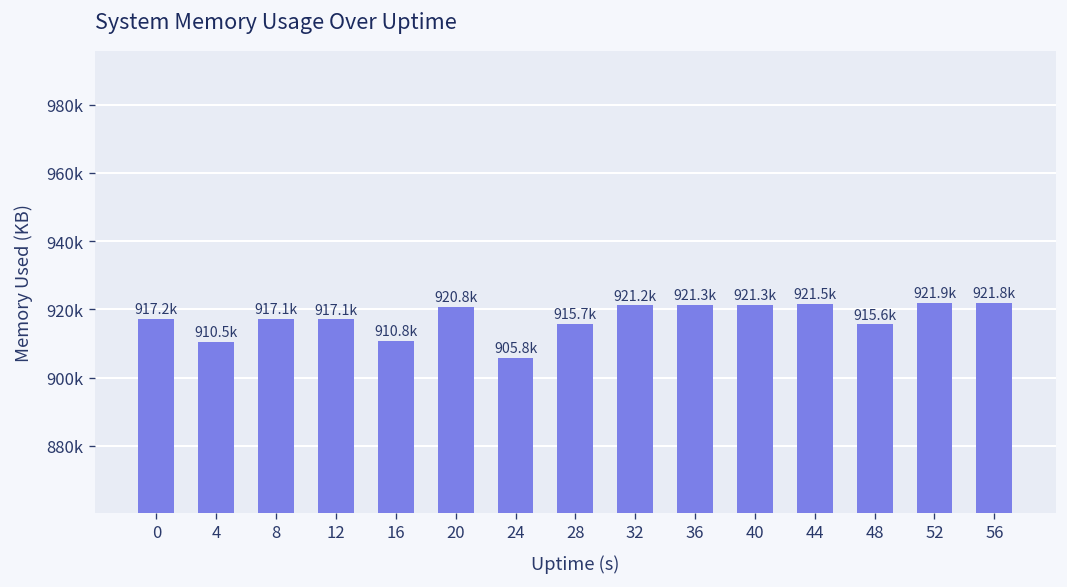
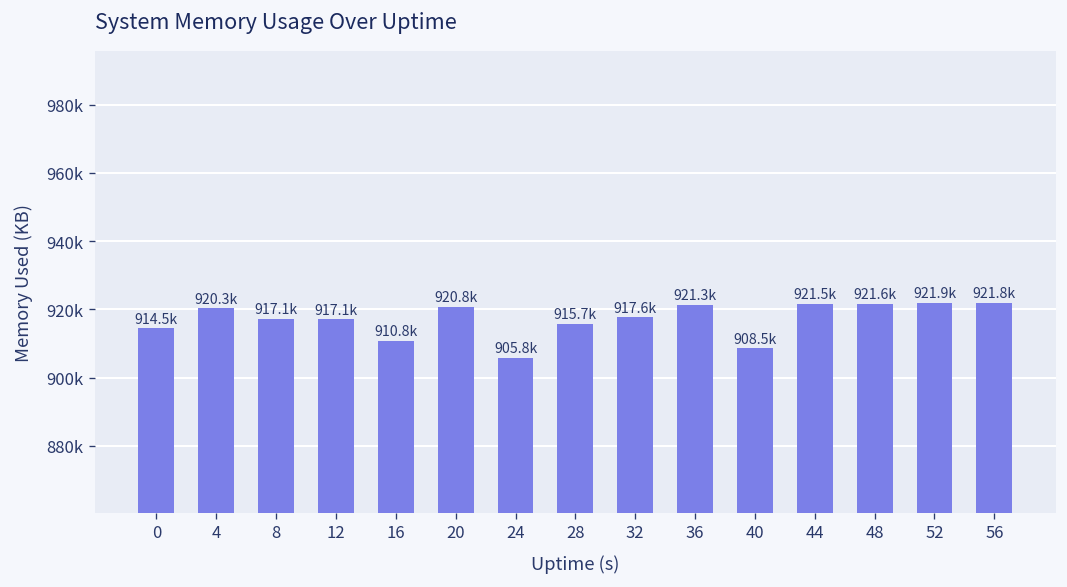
0: 917.2k -> 914.5k
4: 910.5k -> 920.3k
32: 921.2k -> 917.6k
40: 921.3k -> 908.5k
48: 915.6k -> 921.6k
